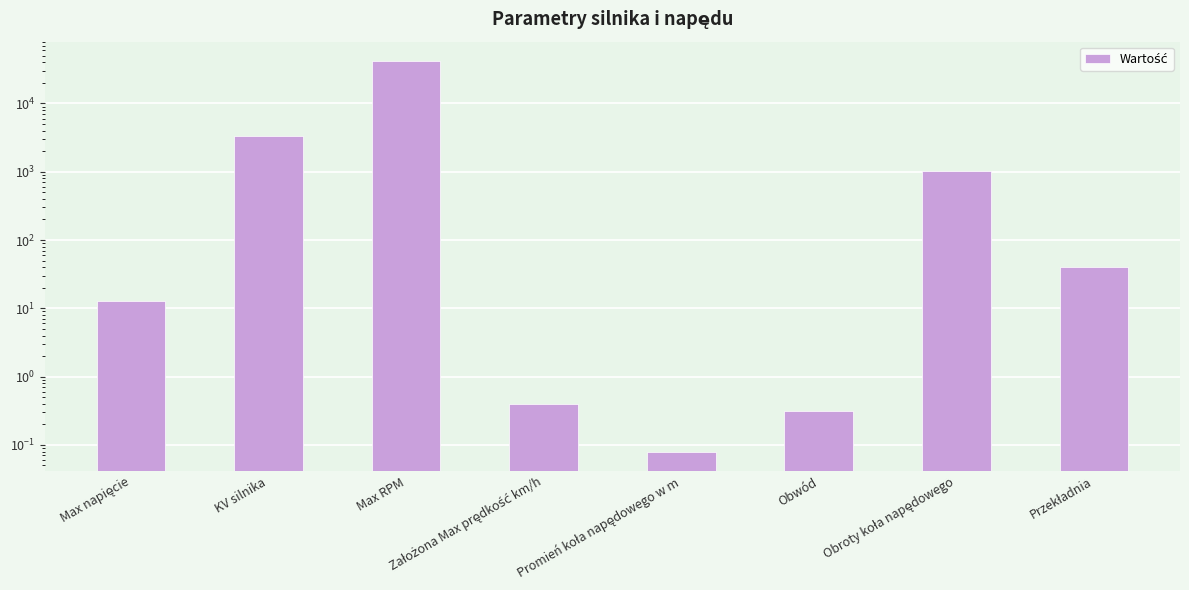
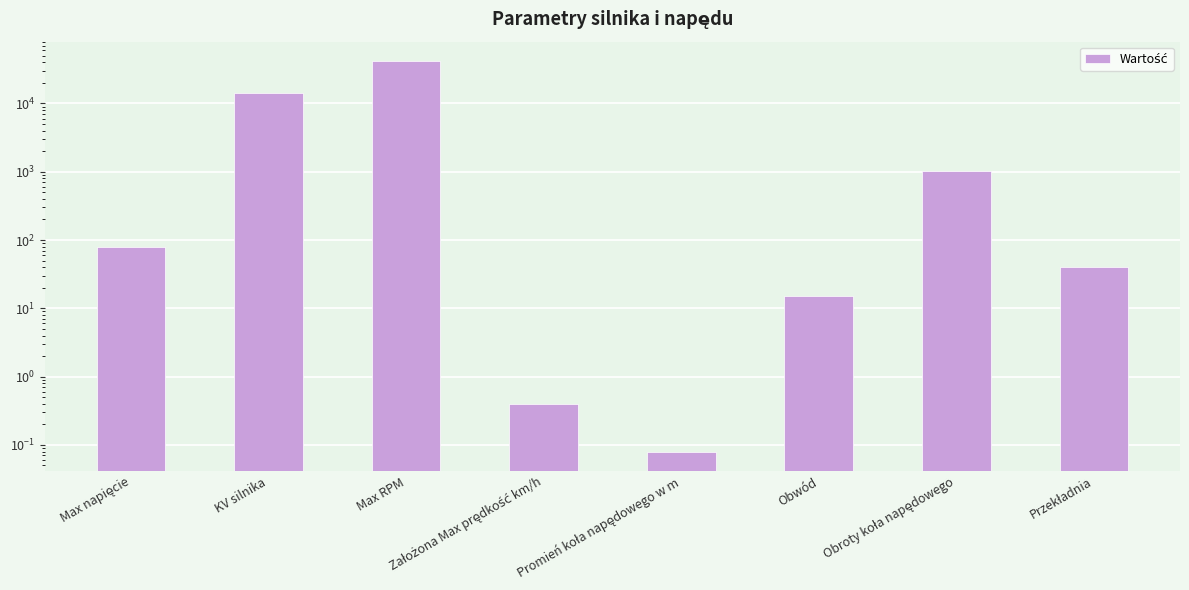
Max napięcie: 13 -> 80
KV silnika: 3000 -> 14000
Obwód: 0.3 -> 15
